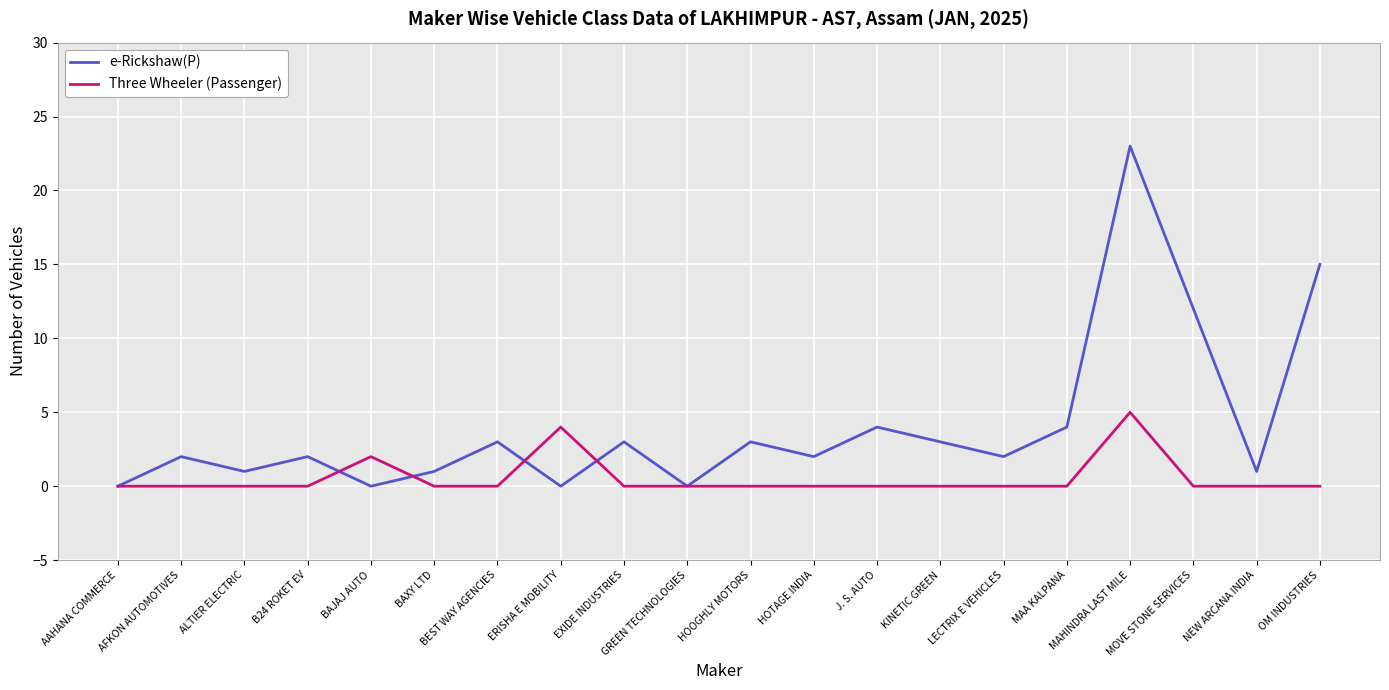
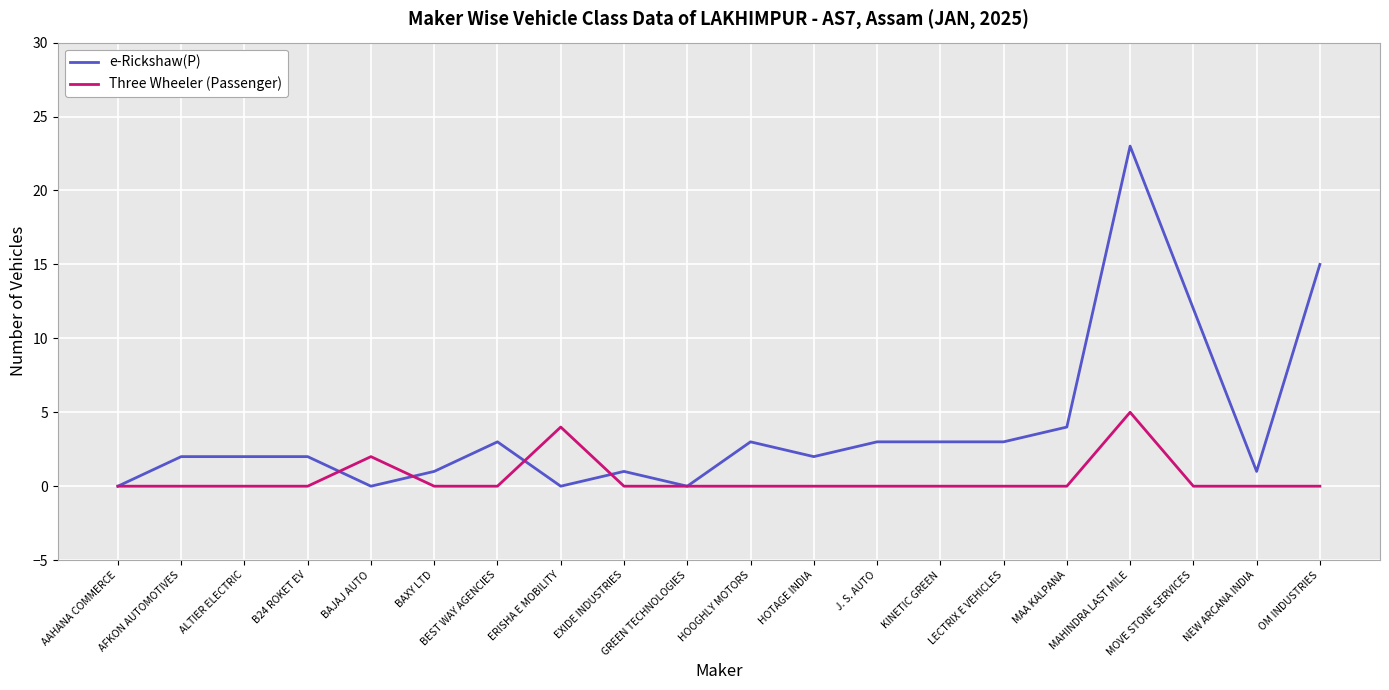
e-Rickshaw(P), ALTIER ELECTRIC: 1 -> 2
e-Rickshaw(P), EXIDE INDUSTRIES: 3 -> 1
e-Rickshaw(P), J. S. AUTO: 4 -> 3
e-Rickshaw(P), LECTRIX E VEHICLES: 2 -> 3
